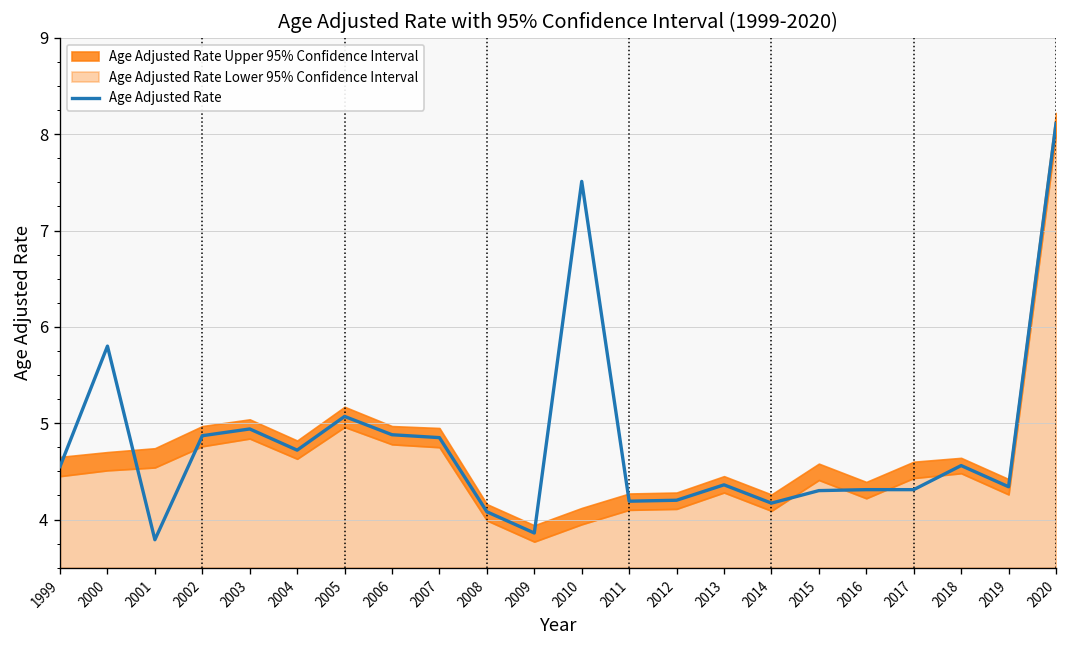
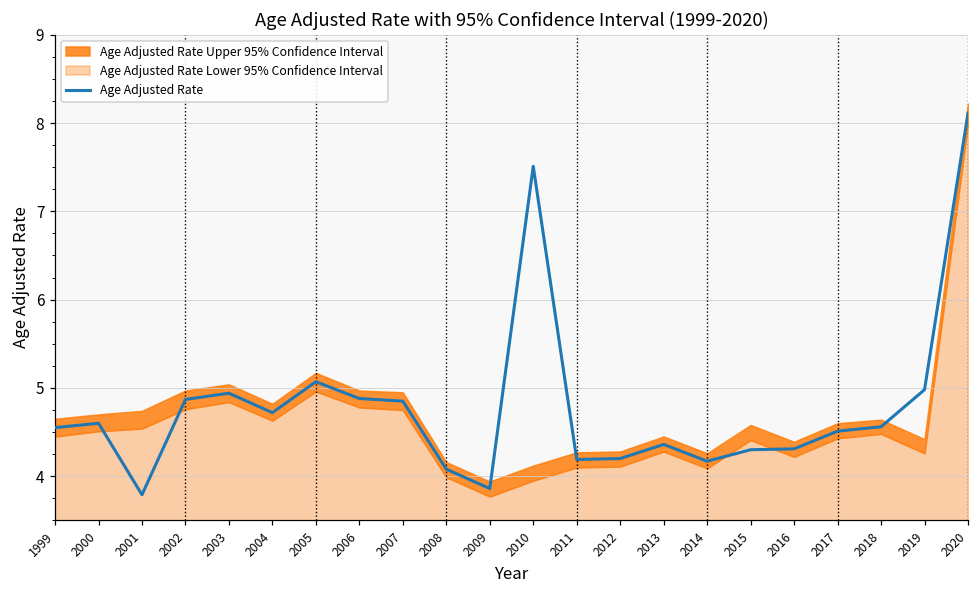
Age Adjusted Rate, 2000: 5.8 -> 4.6
Age Adjusted Rate, 2017: 4.3 -> 4.5
Age Adjusted Rate, 2019: 4.3 -> 5.0
